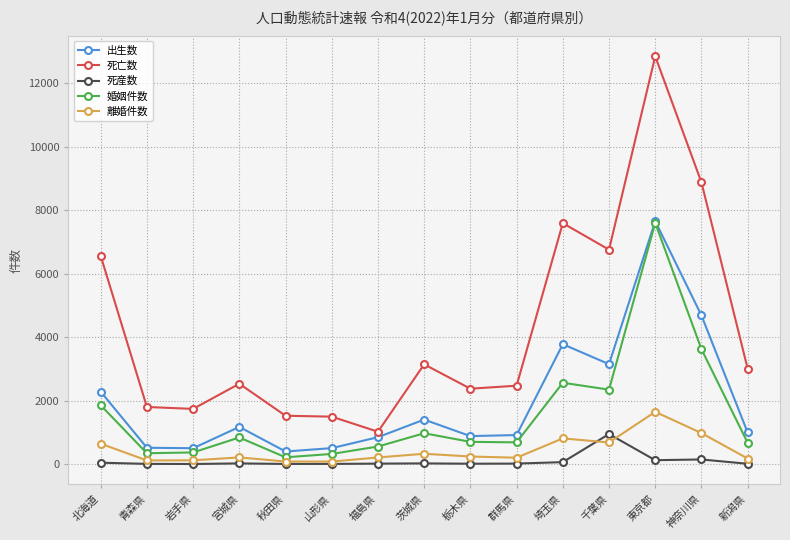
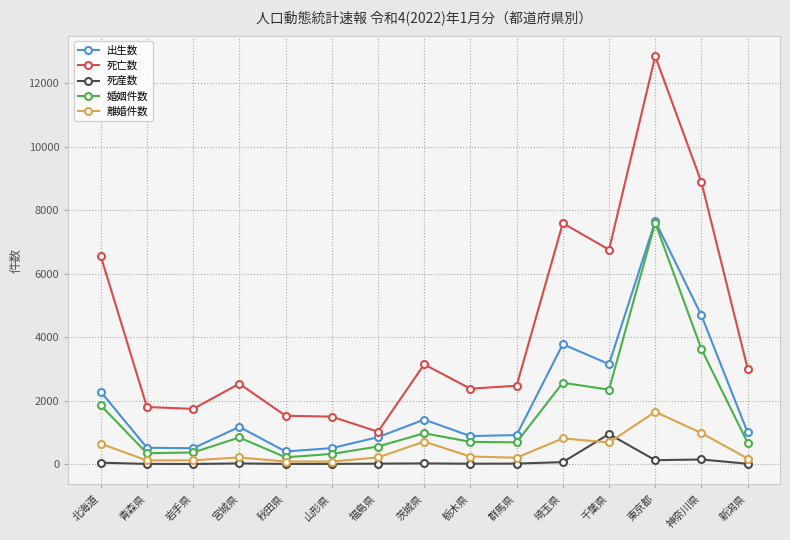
離婚件数, 茨城県: 300 -> 700
